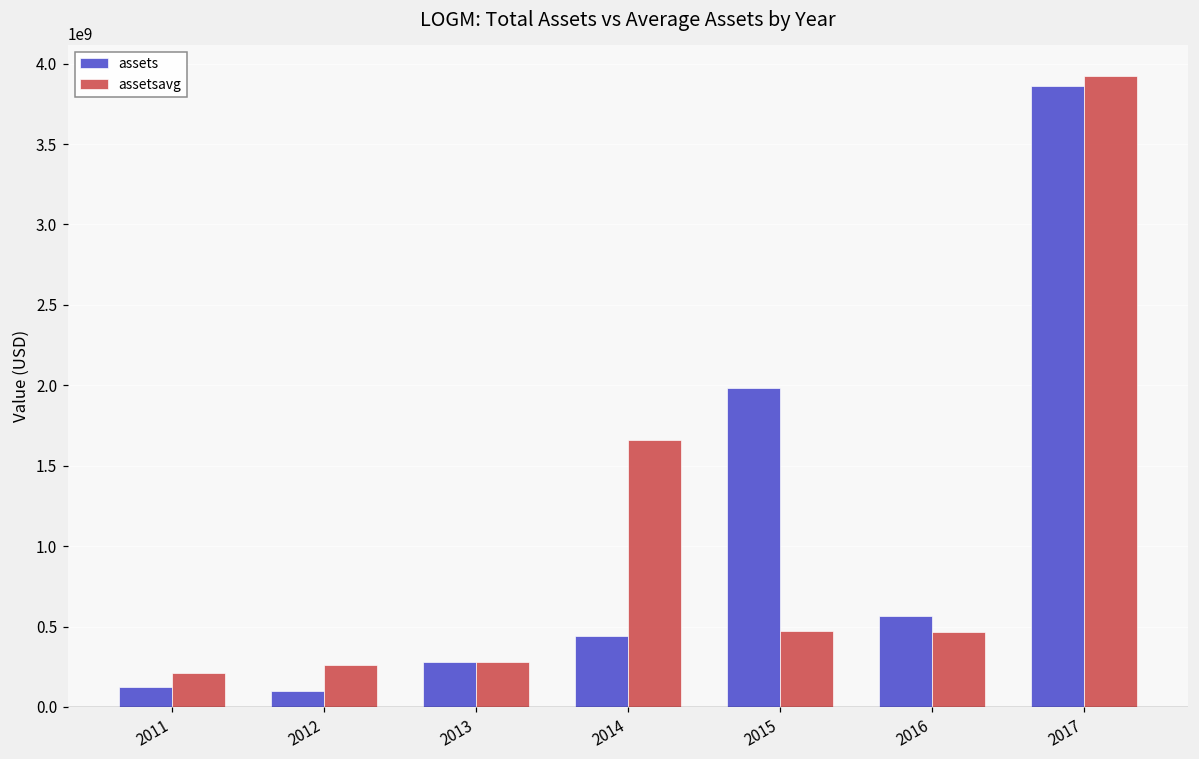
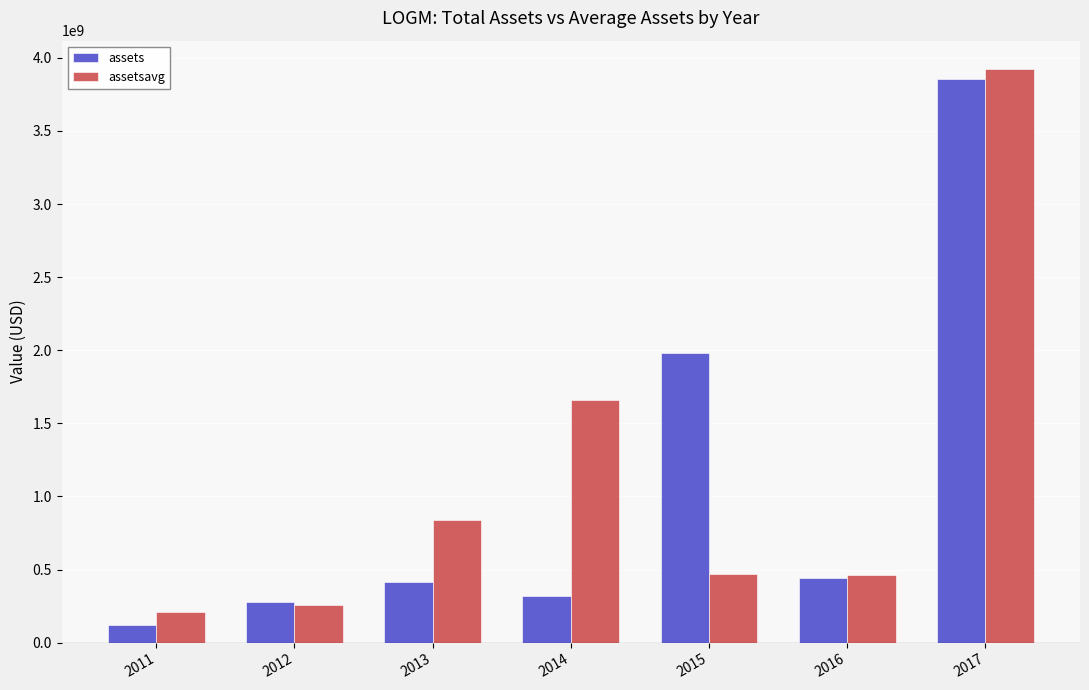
assets, 2012: 100000000 -> 280000000
assets, 2013: 280000000 -> 420000000
assetsavg, 2013: 280000000 -> 840000000
assets, 2014: 440000000 -> 320000000
assets, 2016: 560000000 -> 440000000
